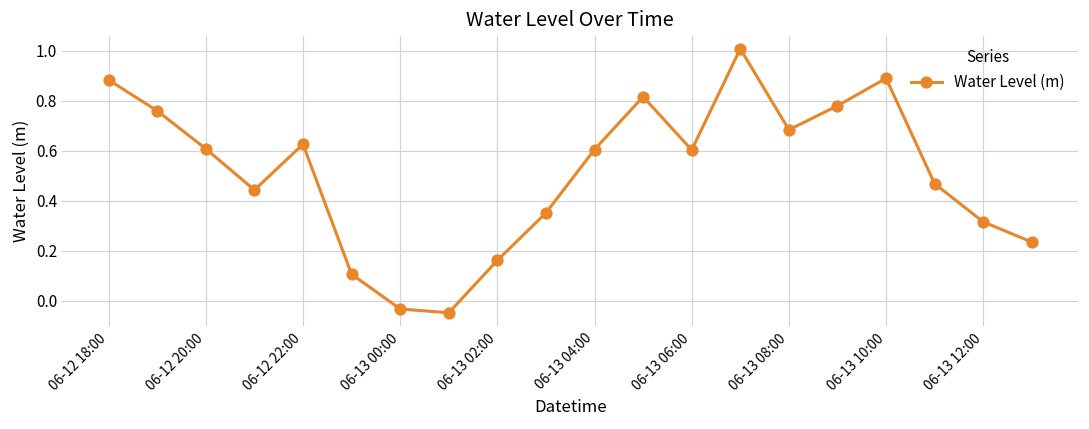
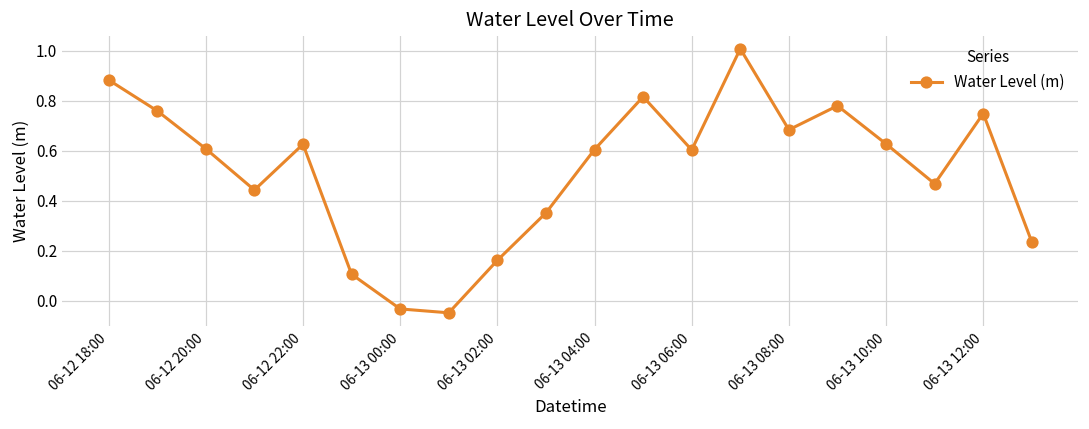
06-13 10:00: 0.89 -> 0.63
06-13 12:00: 0.32 -> 0.75
